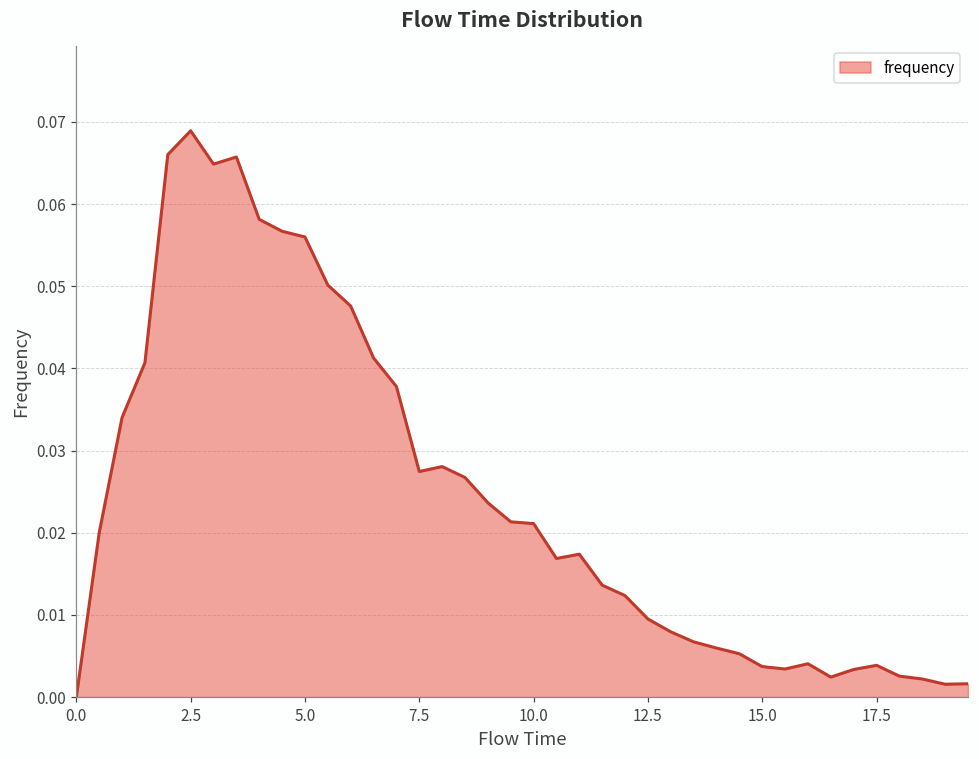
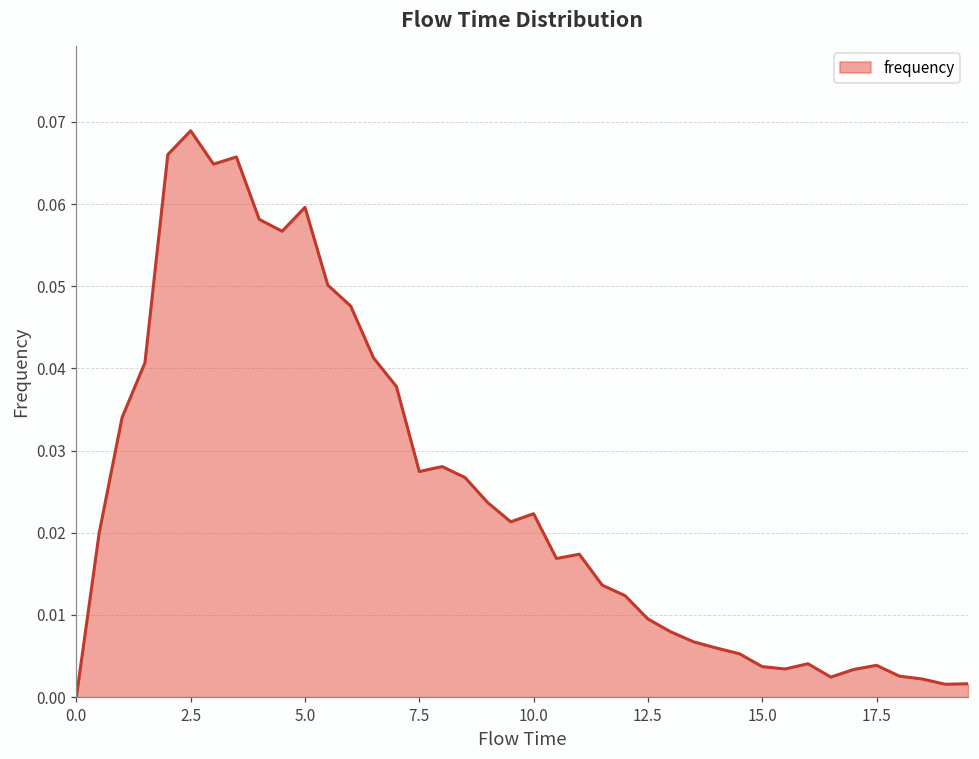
5.0: 0.056 -> 0.060
10.0: 0.021 -> 0.022
